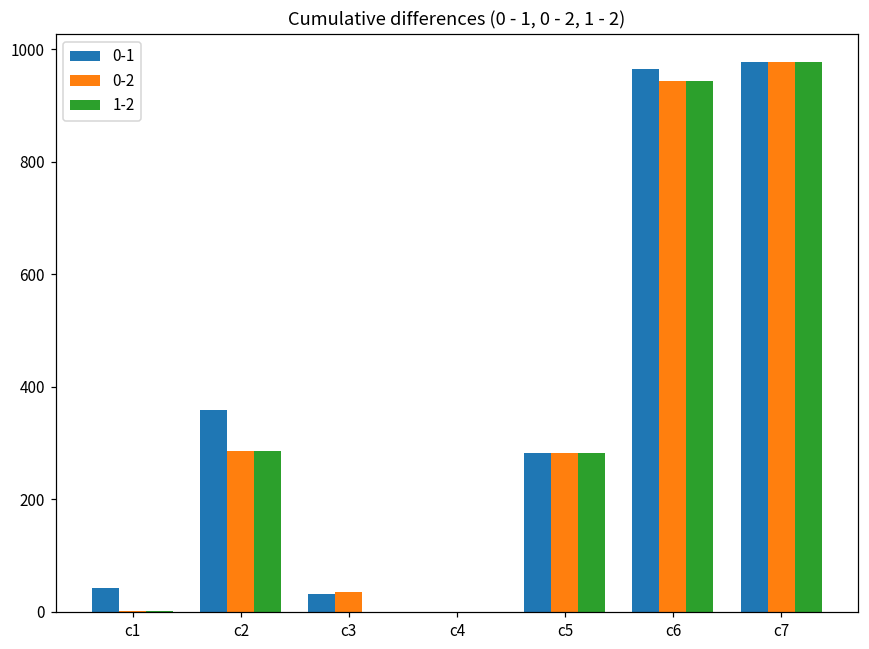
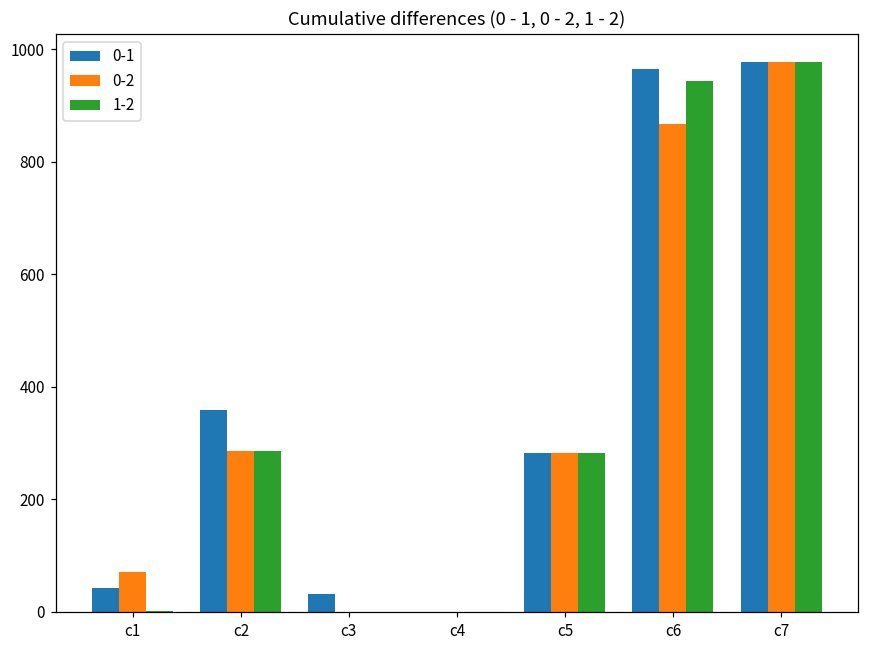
0-2, c1: 0 -> 70
0-2, c3: 30 -> 0
0-2, c6: 940 -> 870
